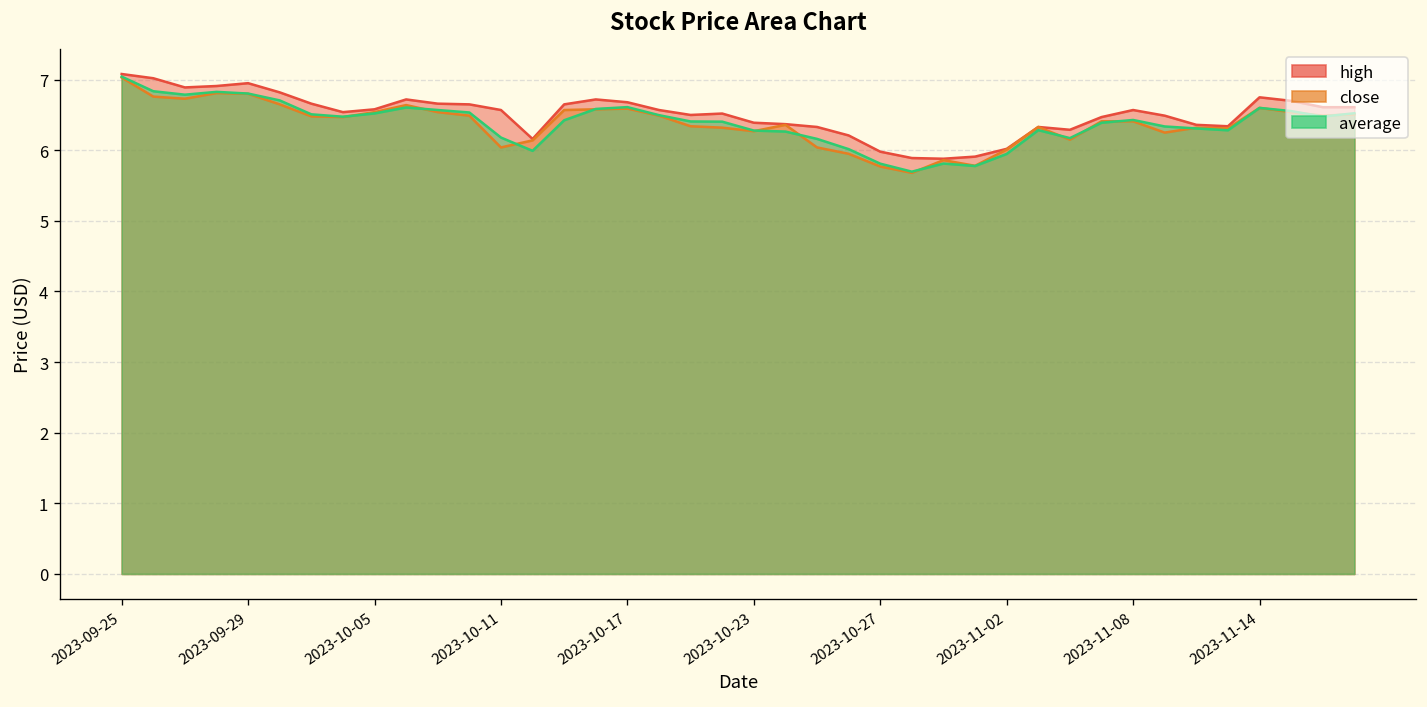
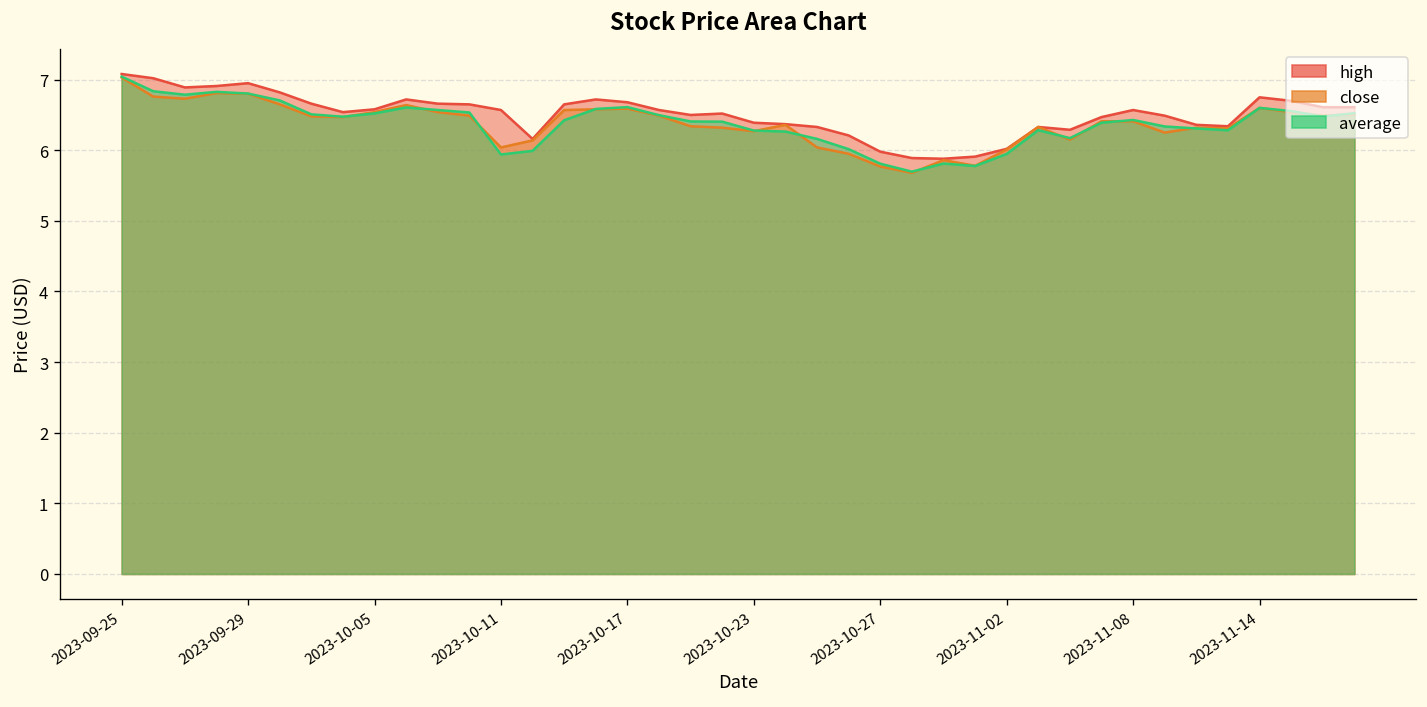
average, 2023-10-11: 6.2 -> 5.9
